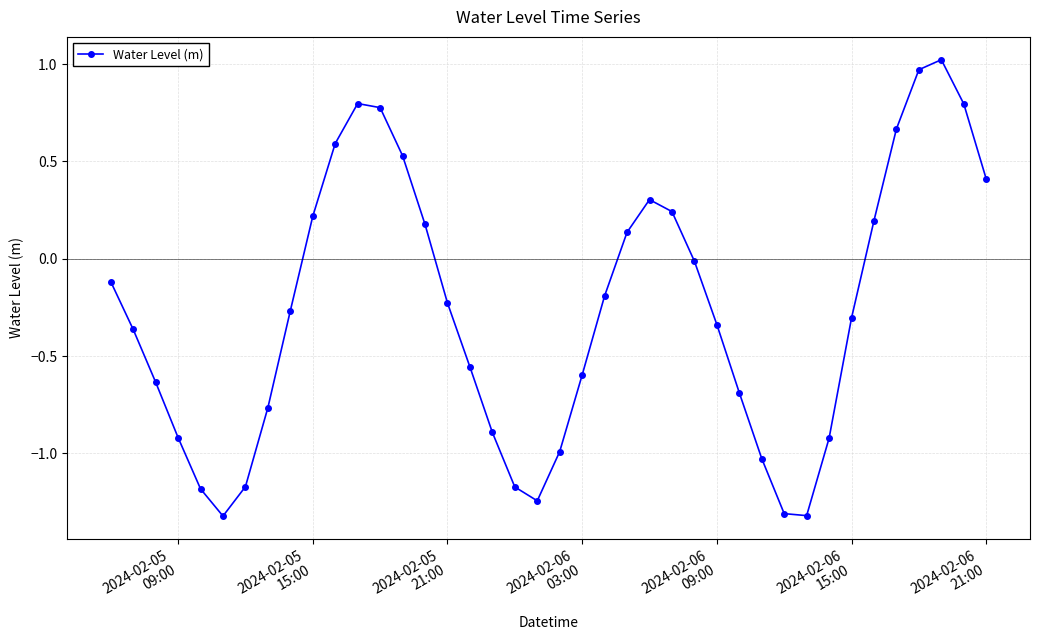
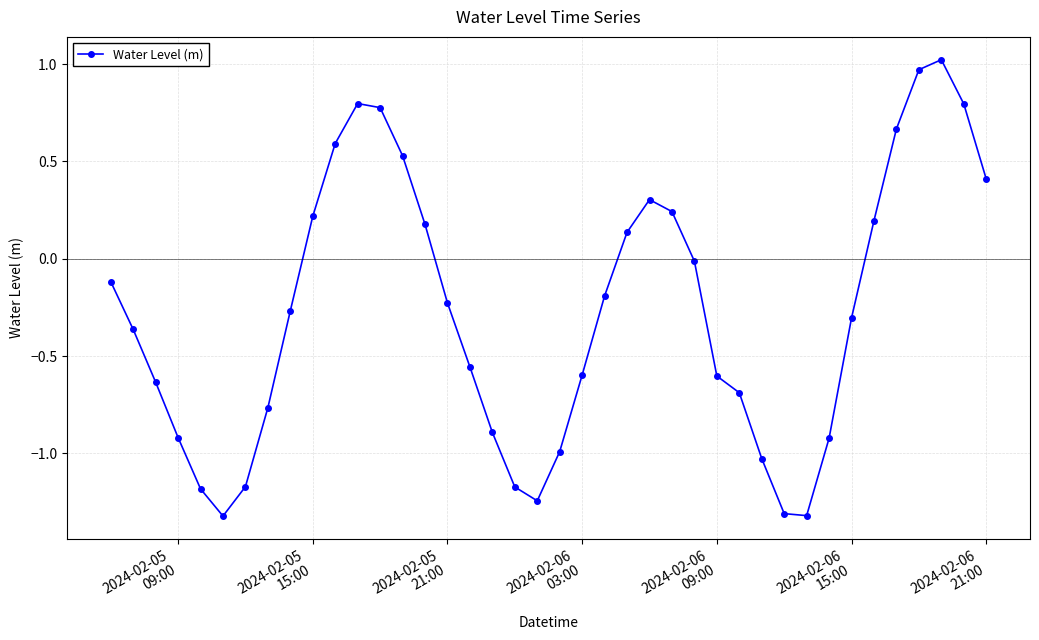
2024-02-06 09:00: -0.34 -> -0.60
